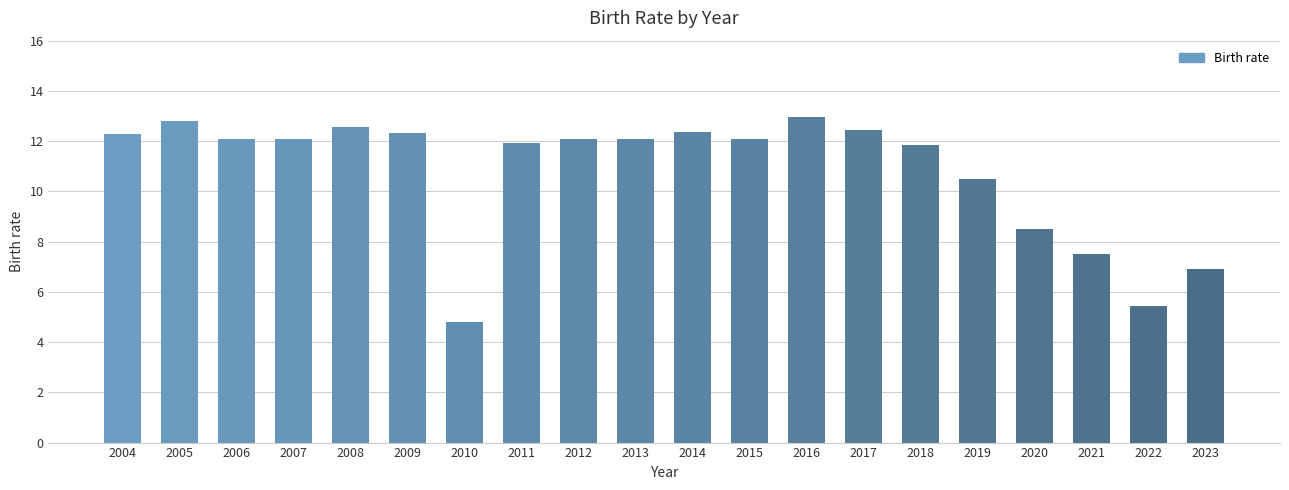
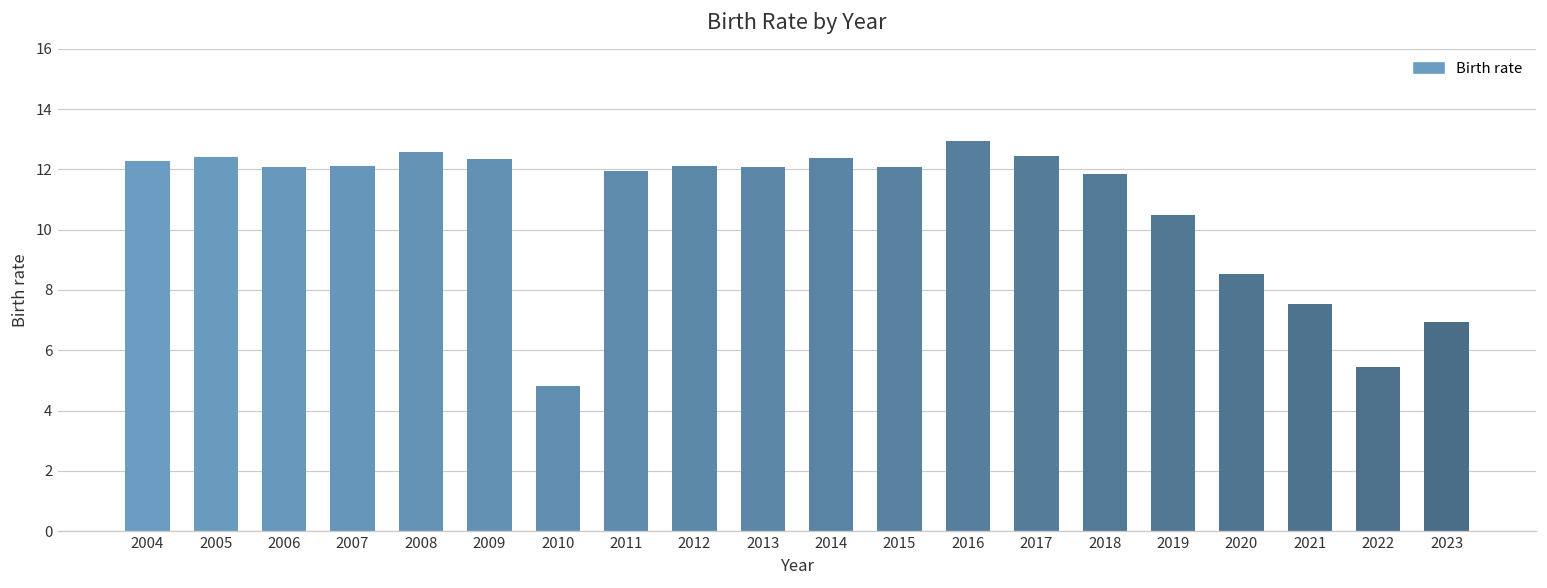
2005: 12.8 -> 12.4
